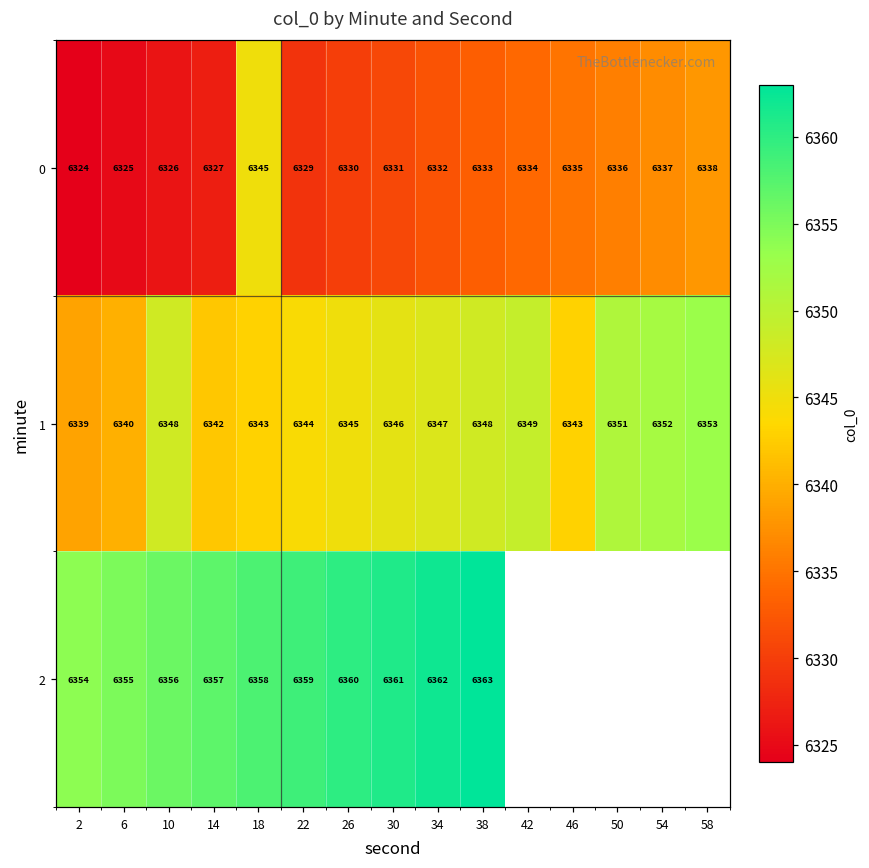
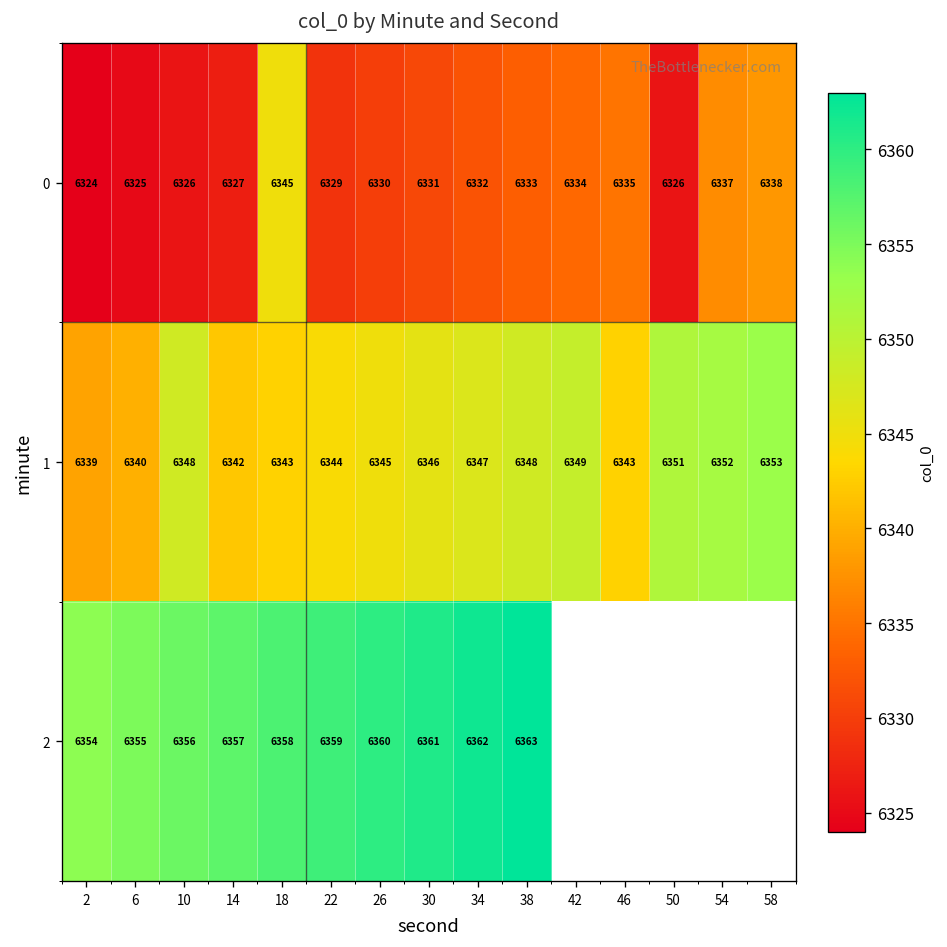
0, 50: 6336 -> 6326
